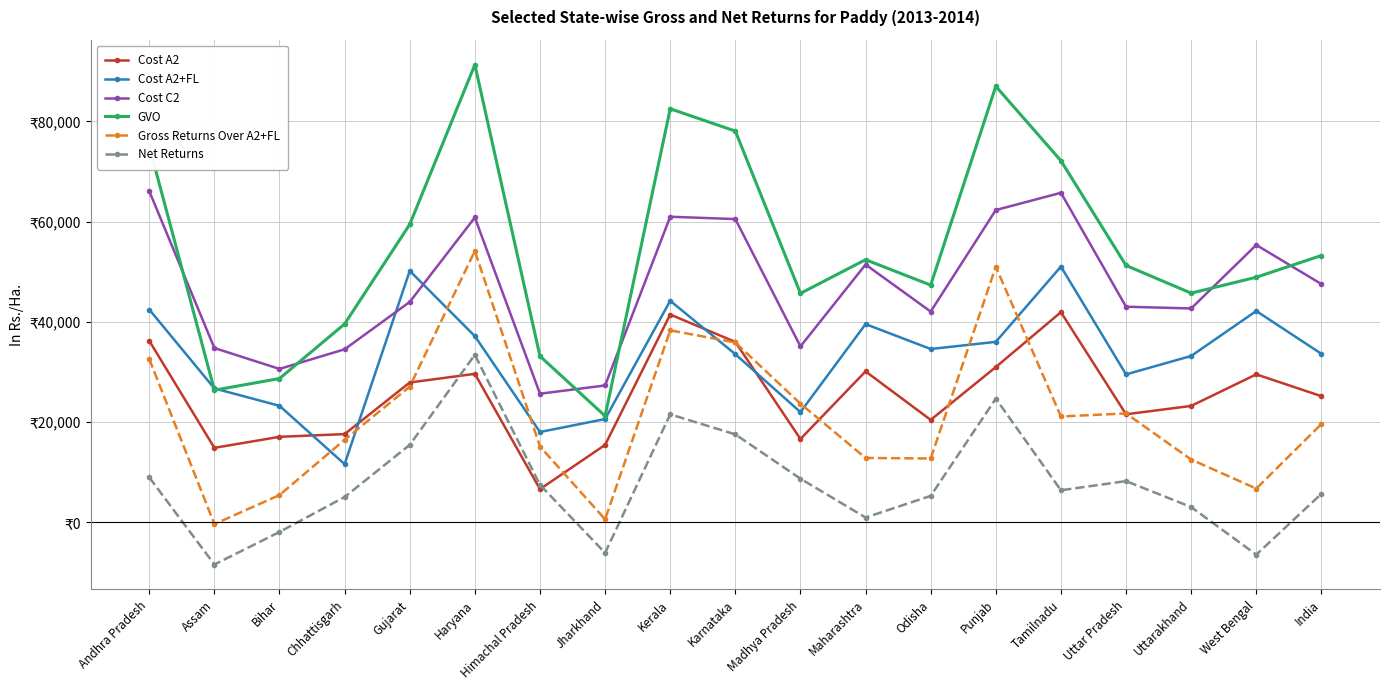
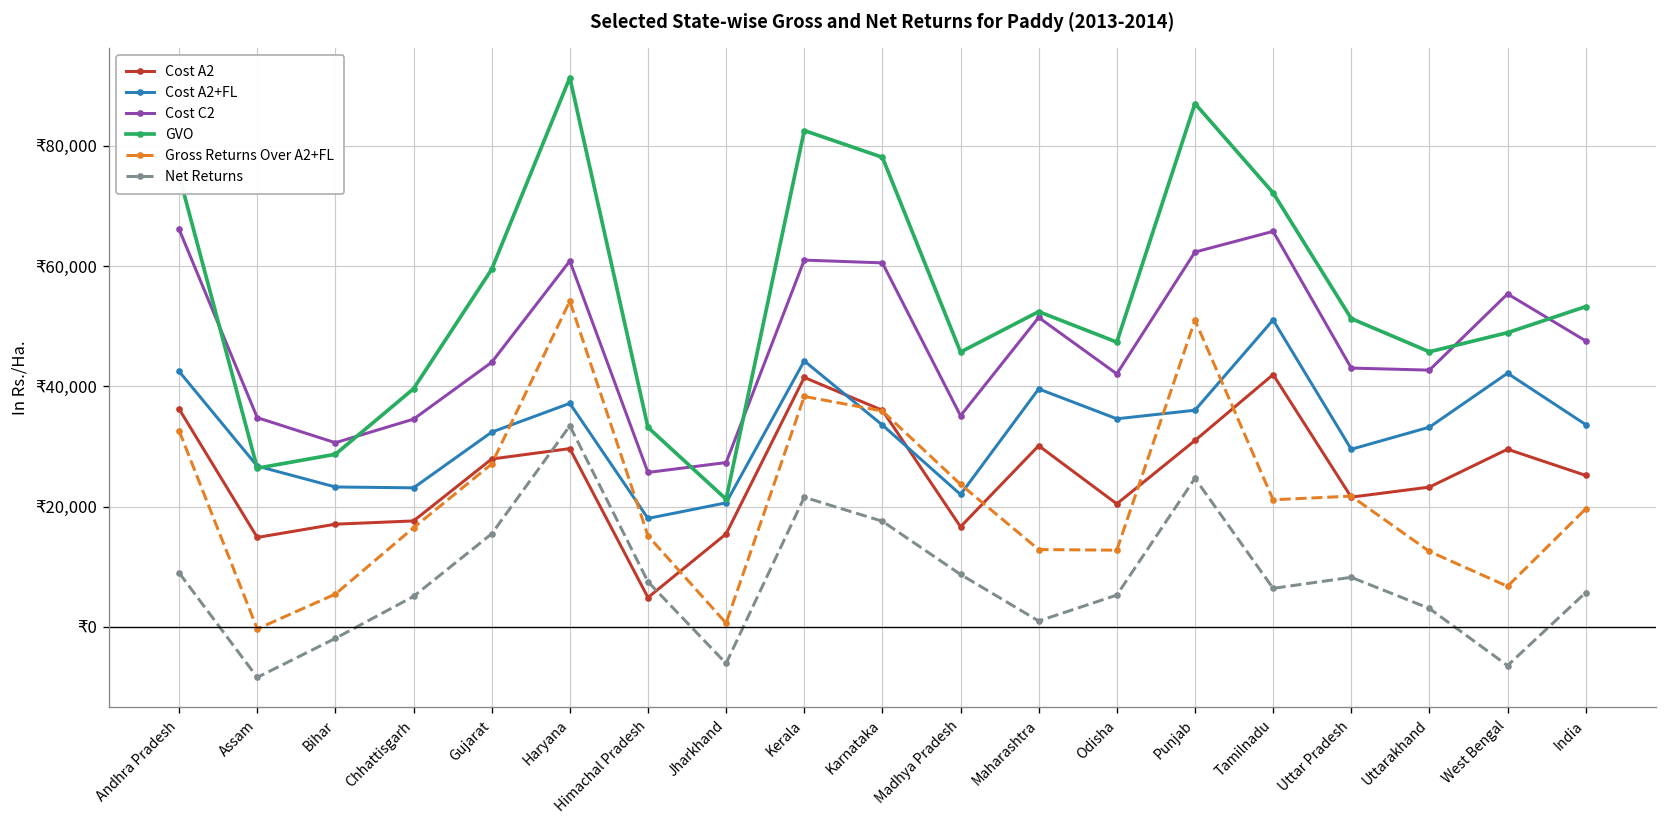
Cost A2+FL, Chhattisgarh: ₹12,000 -> ₹23,000
Cost A2+FL, Gujarat: ₹50,000 -> ₹32,000
Cost A2, Himachal Pradesh: ₹7,000 -> ₹5,000
